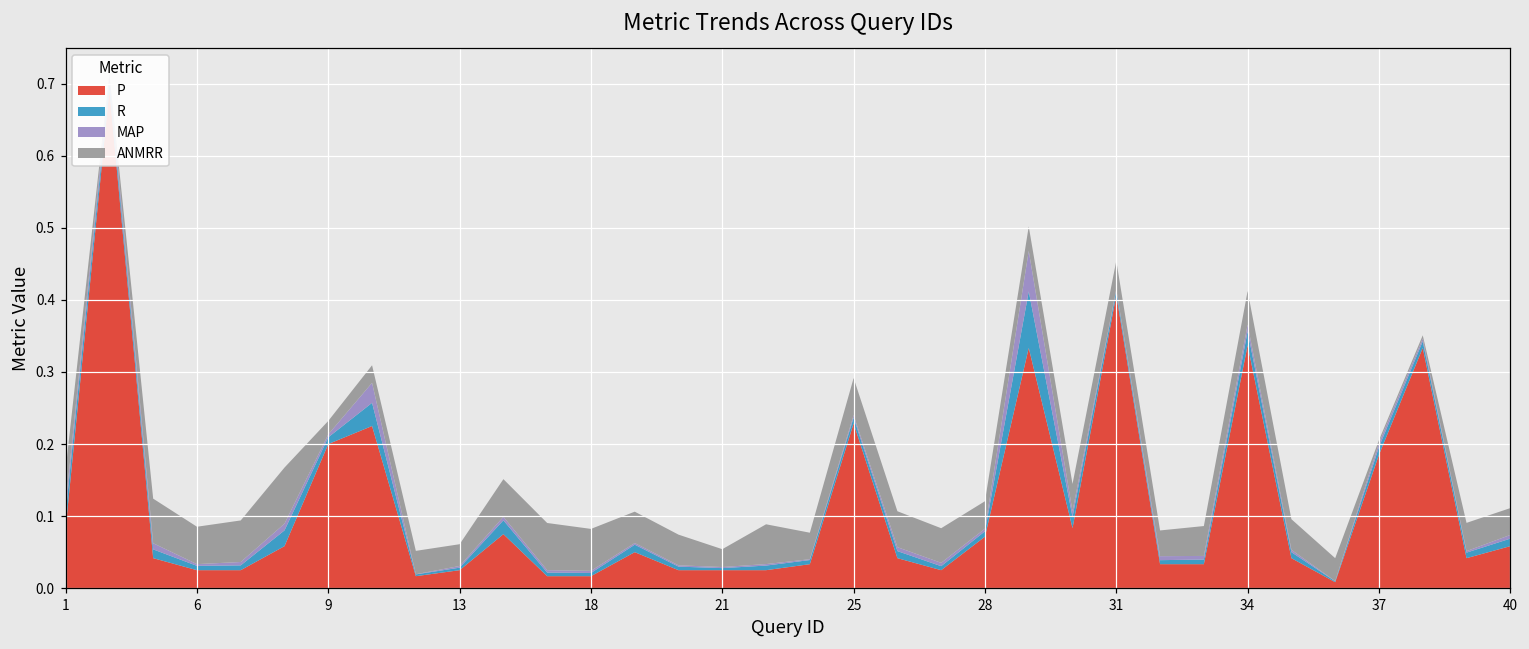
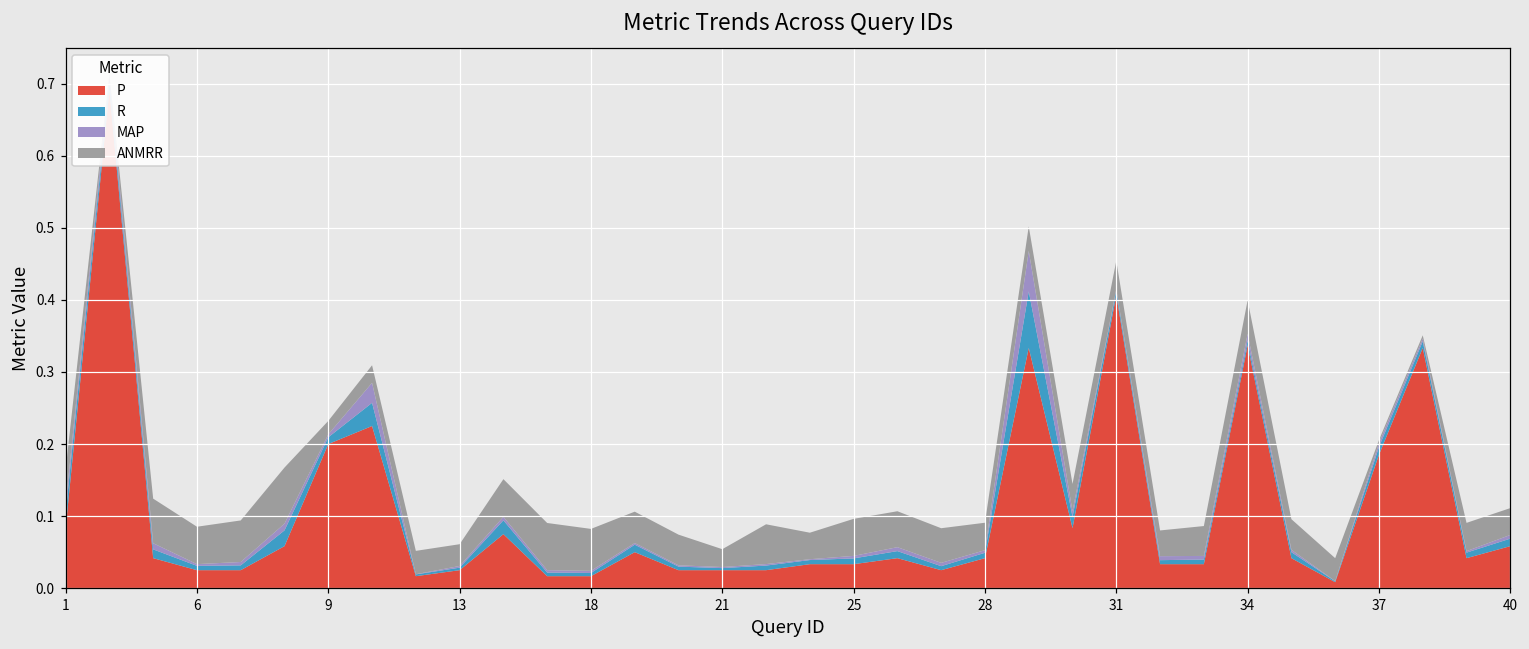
P, 25: 0.23 -> 0.03
P, 28: 0.07 -> 0.04
R, 34: 0.02 -> 0.01
